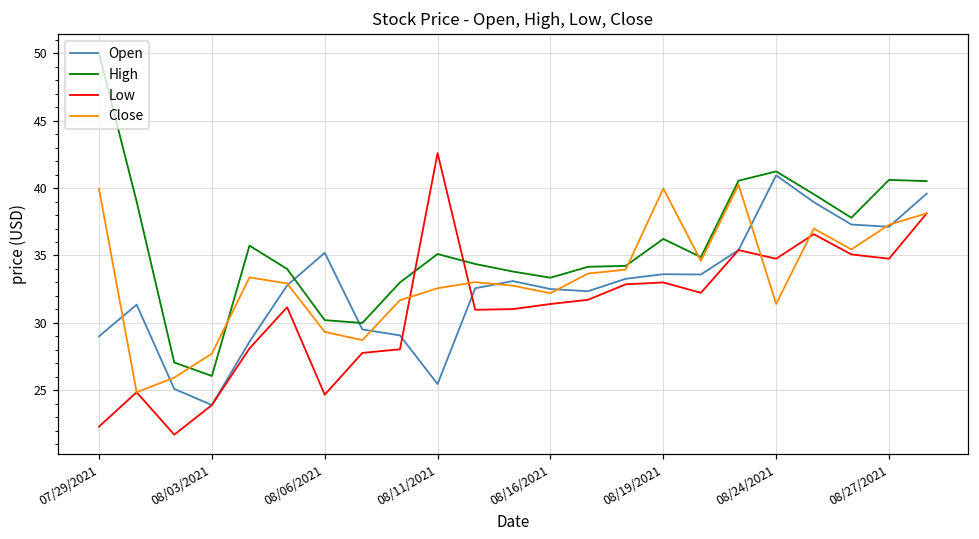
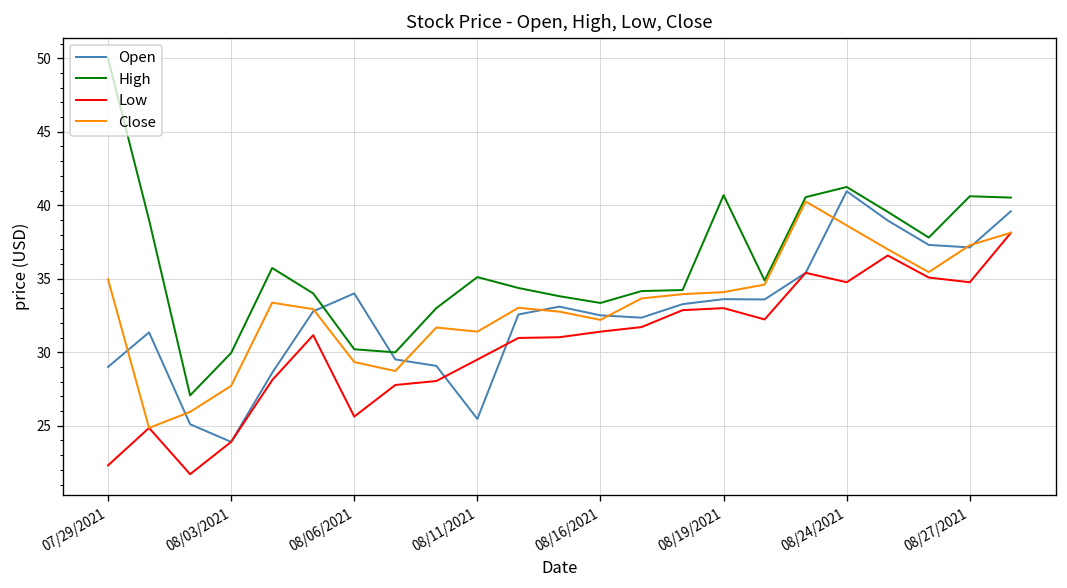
Close, 07/29/2021: 39.9 -> 35.0
High, 08/03/2021: 26.1 -> 30.0
Open, 08/06/2021: 35.2 -> 34.0
Low, 08/06/2021: 24.7 -> 25.6
Low, 08/11/2021: 42.6 -> 29.5
Close, 08/11/2021: 32.6 -> 31.4
High, 08/19/2021: 36.2 -> 40.7
Close, 08/19/2021: 40.0 -> 34.1
Close, 08/24/2021: 31.4 -> 38.6
